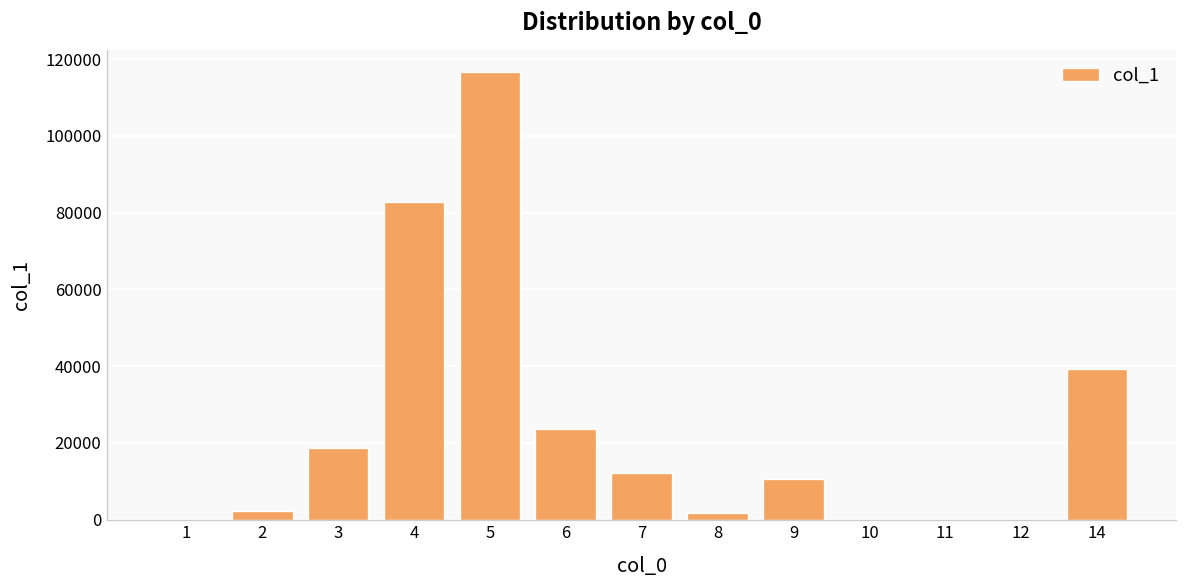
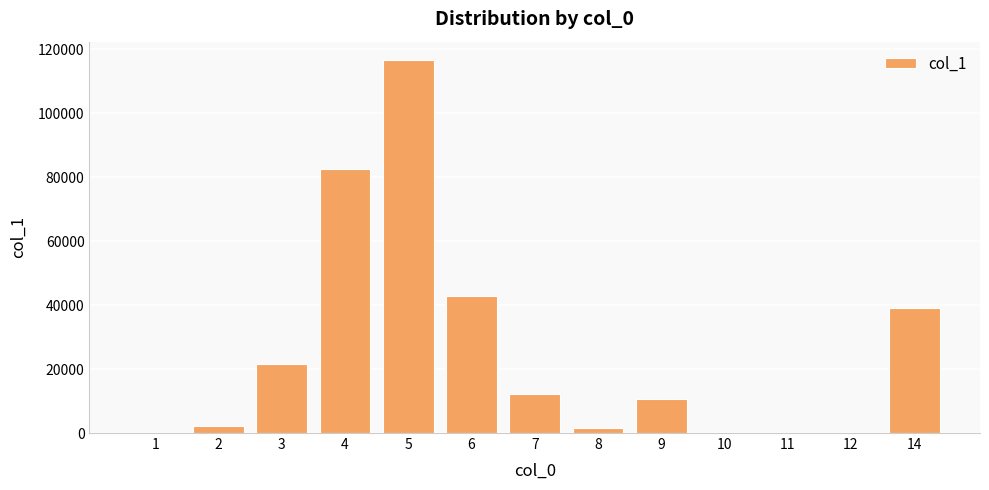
3: 19000 -> 21000
6: 24000 -> 43000
